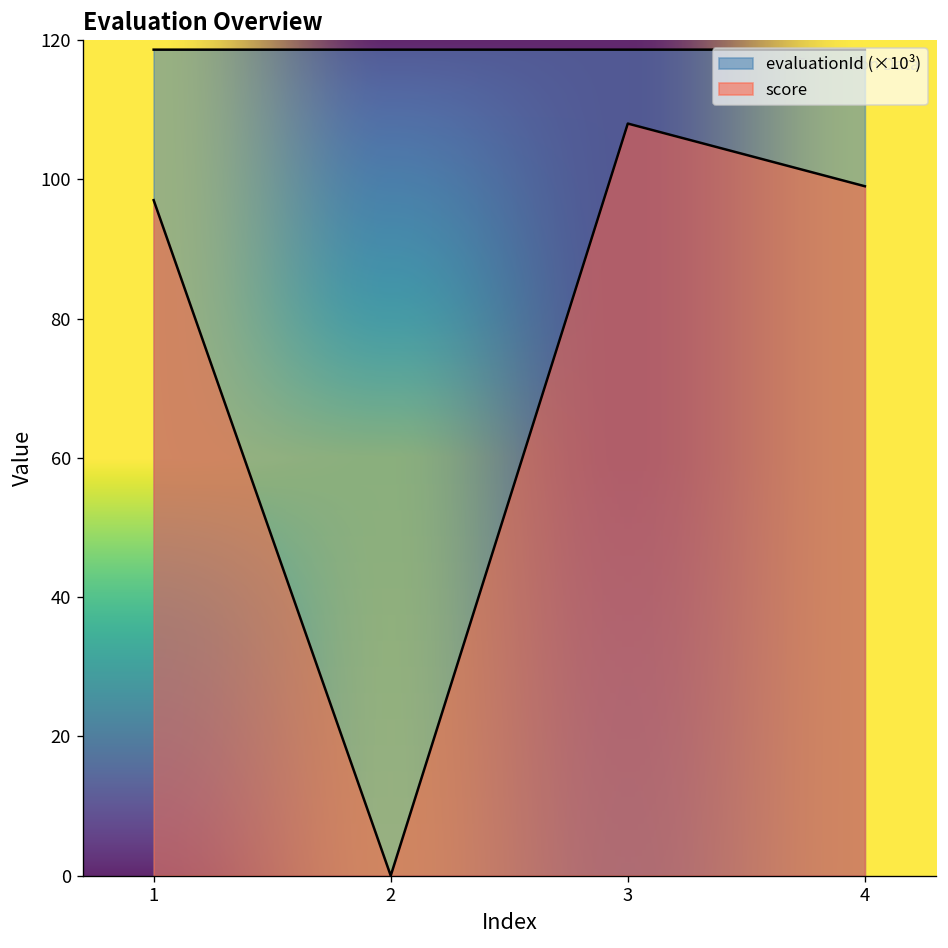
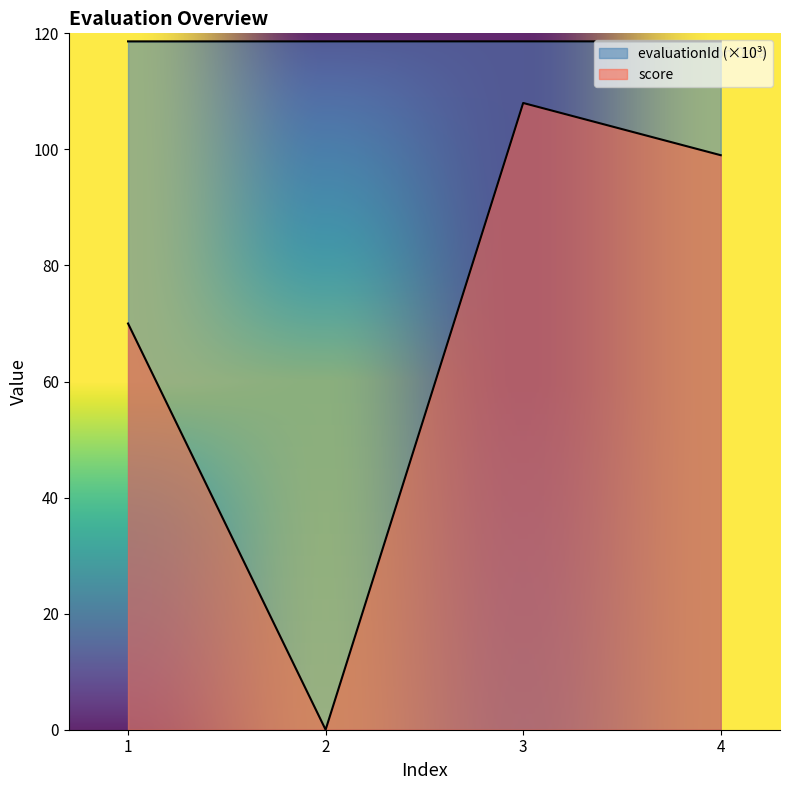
score, 1: 97 -> 70
